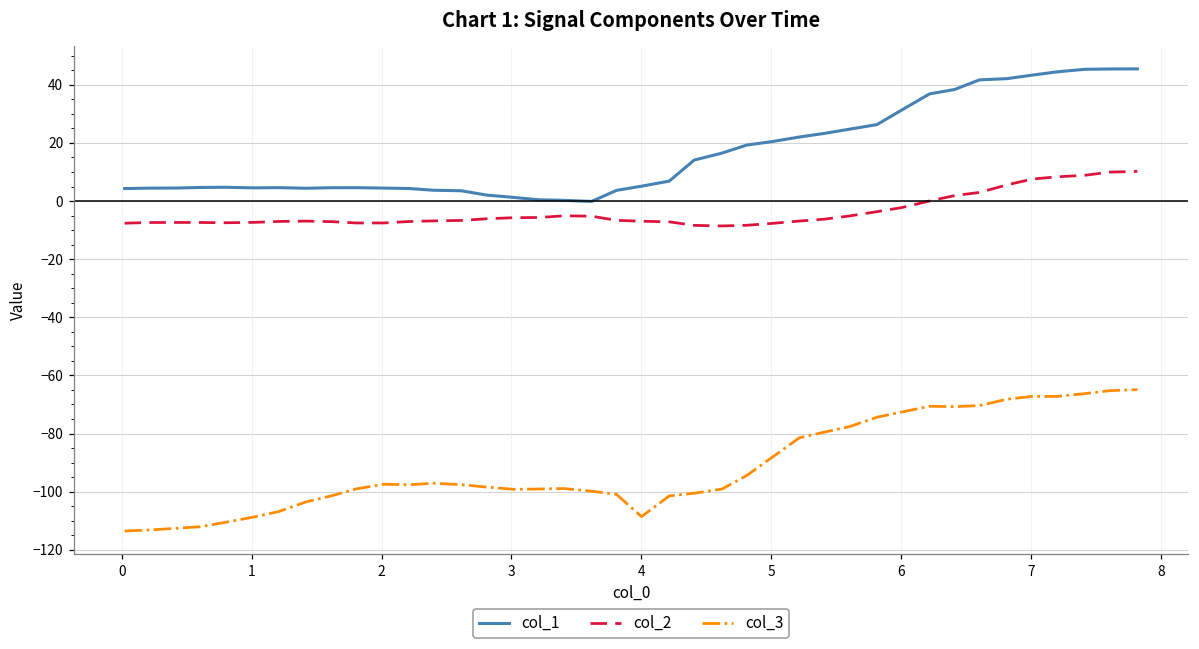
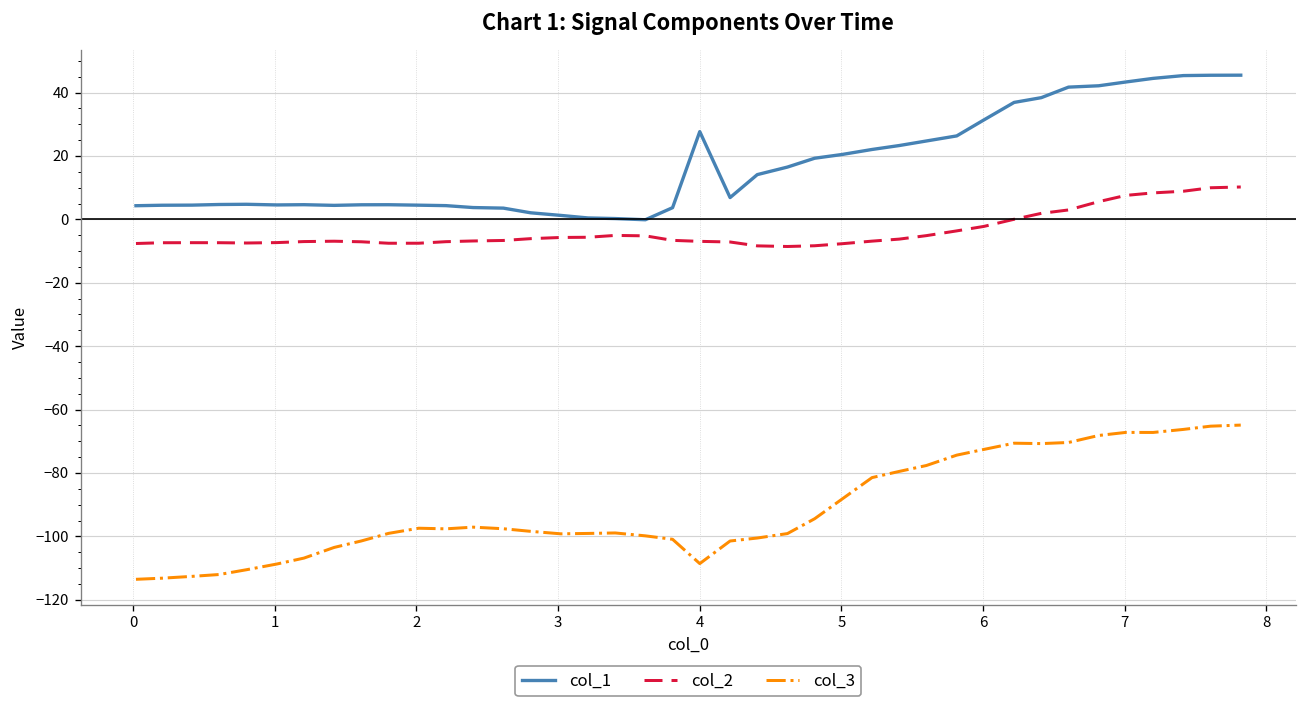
col_1, 4: 5 -> 28
